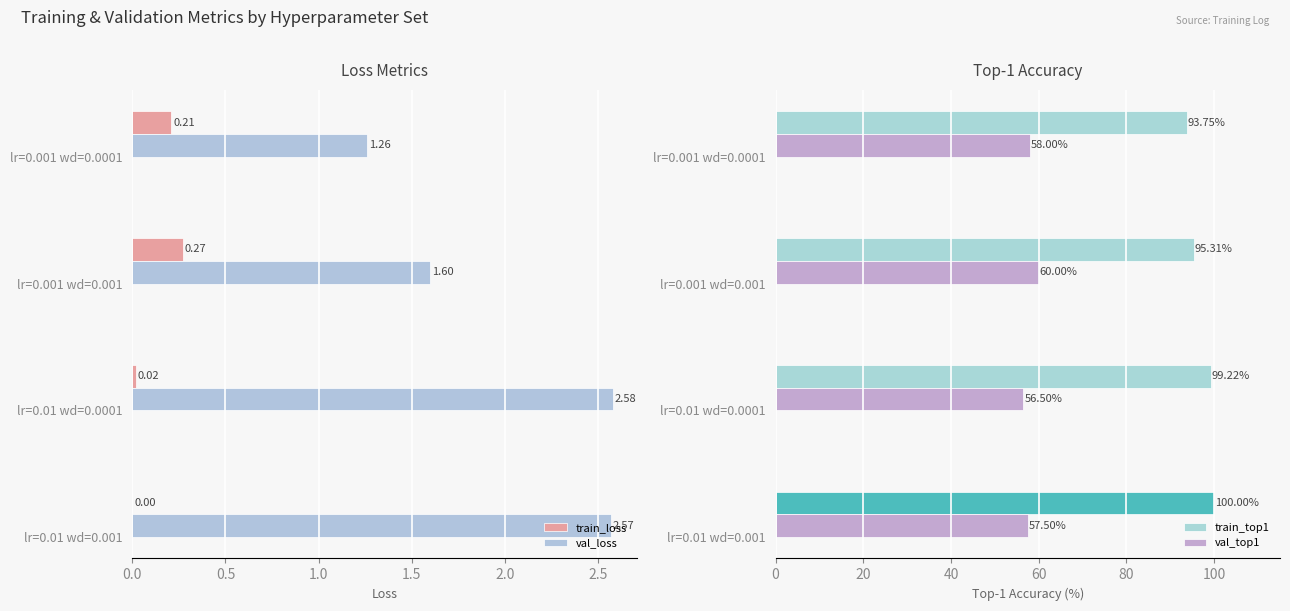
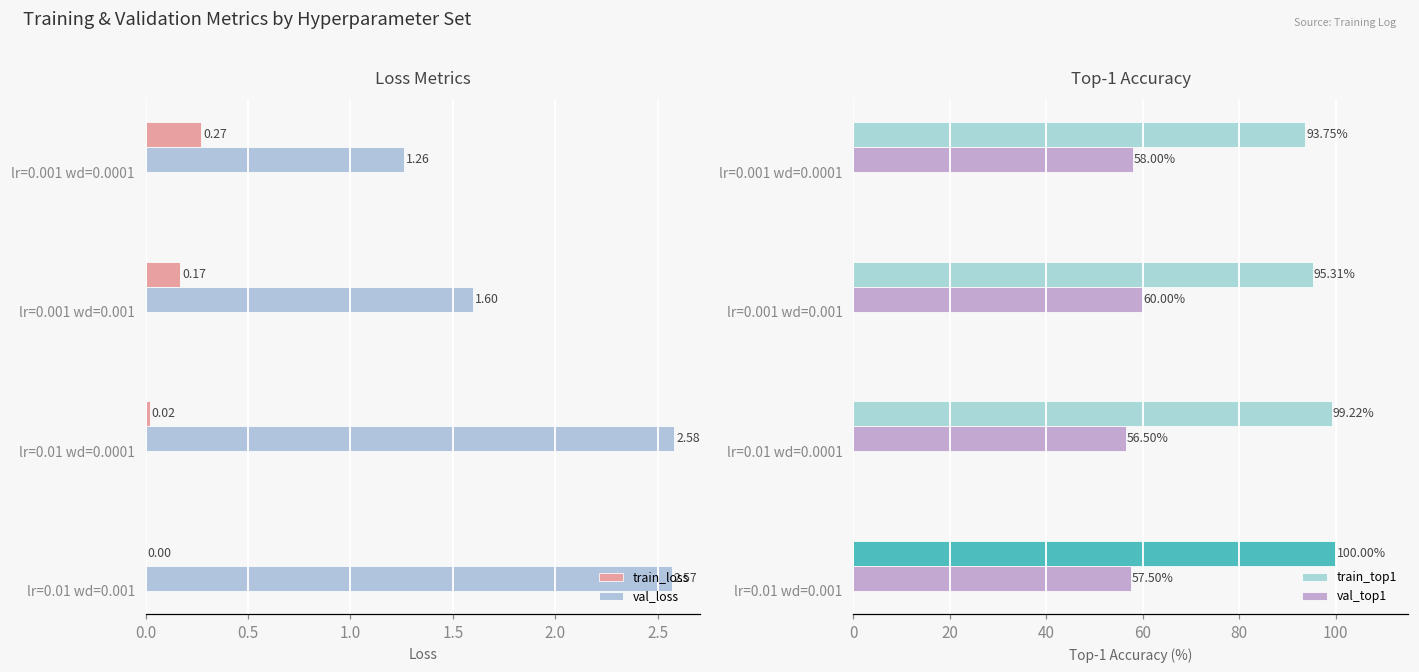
Loss Metrics, train_loss, lr=0.001 wd=0.0001: 0.21 -> 0.27
Loss Metrics, train_loss, lr=0.001 wd=0.001: 0.27 -> 0.17
